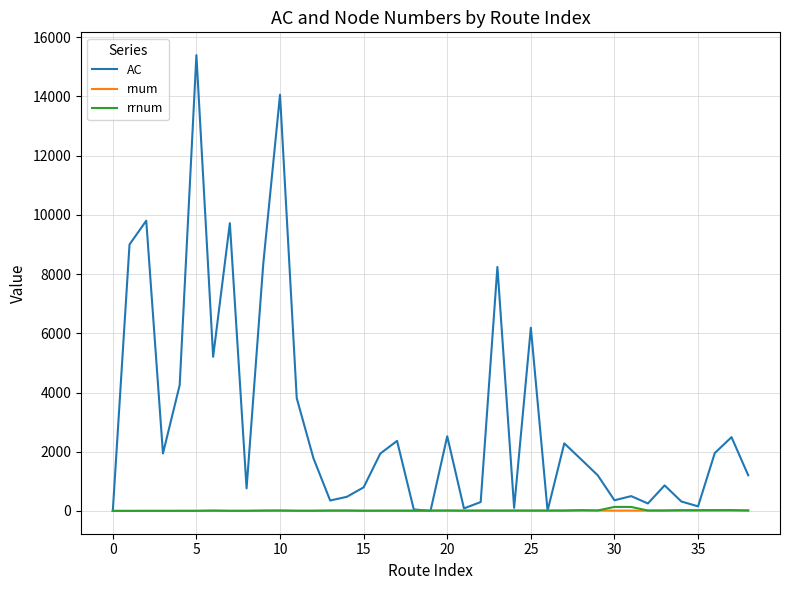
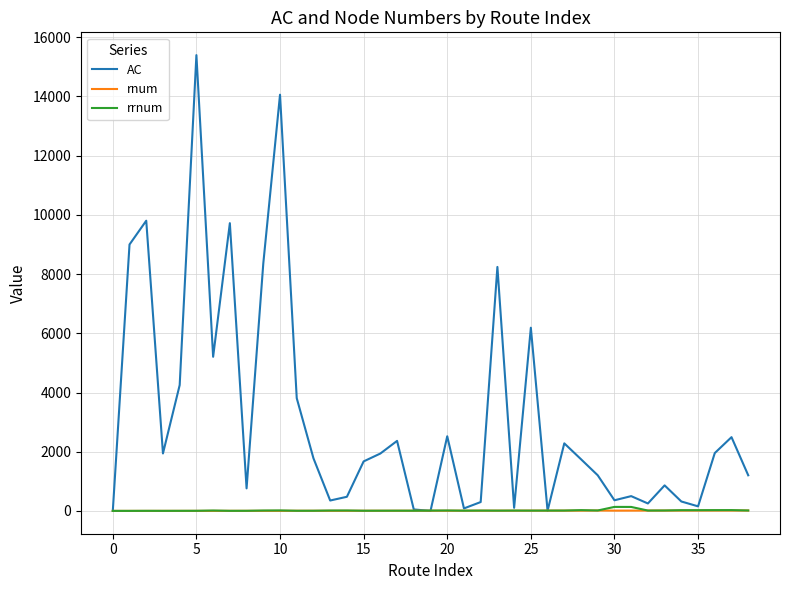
AC, 15: 800 -> 1700
